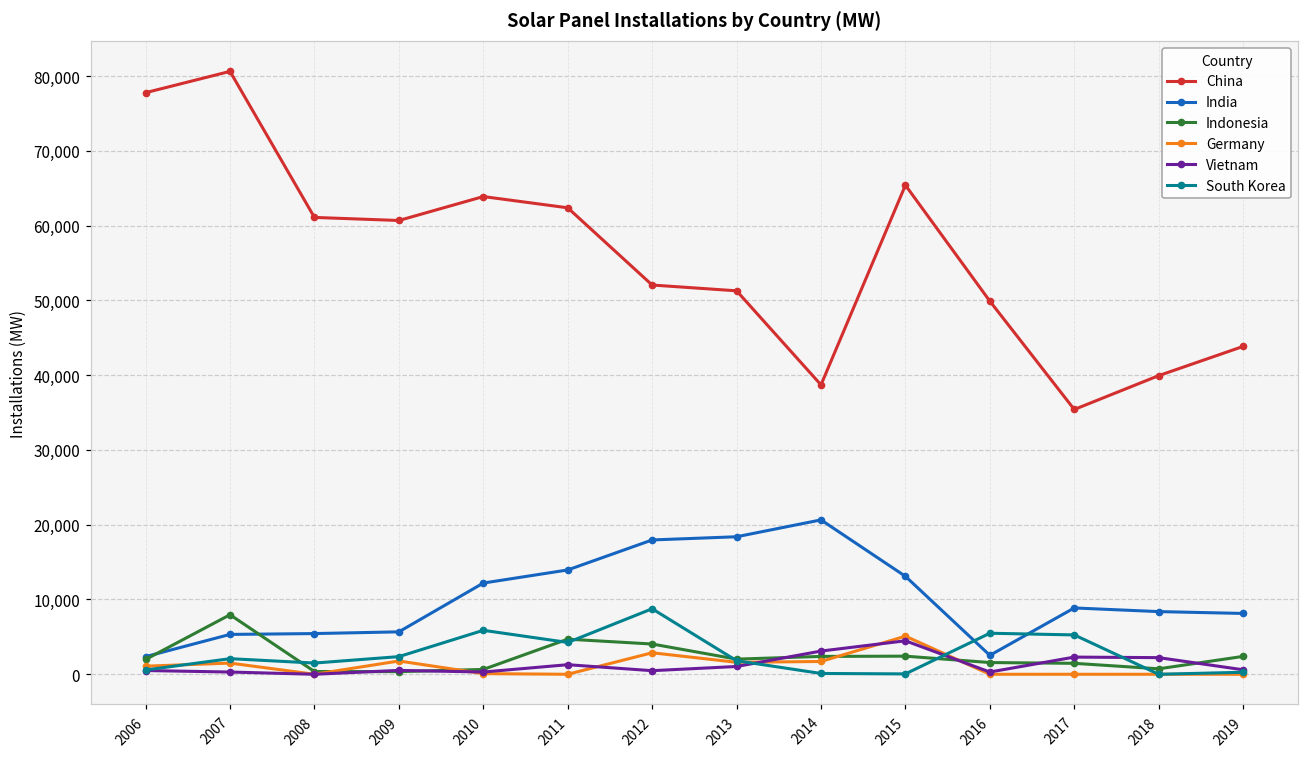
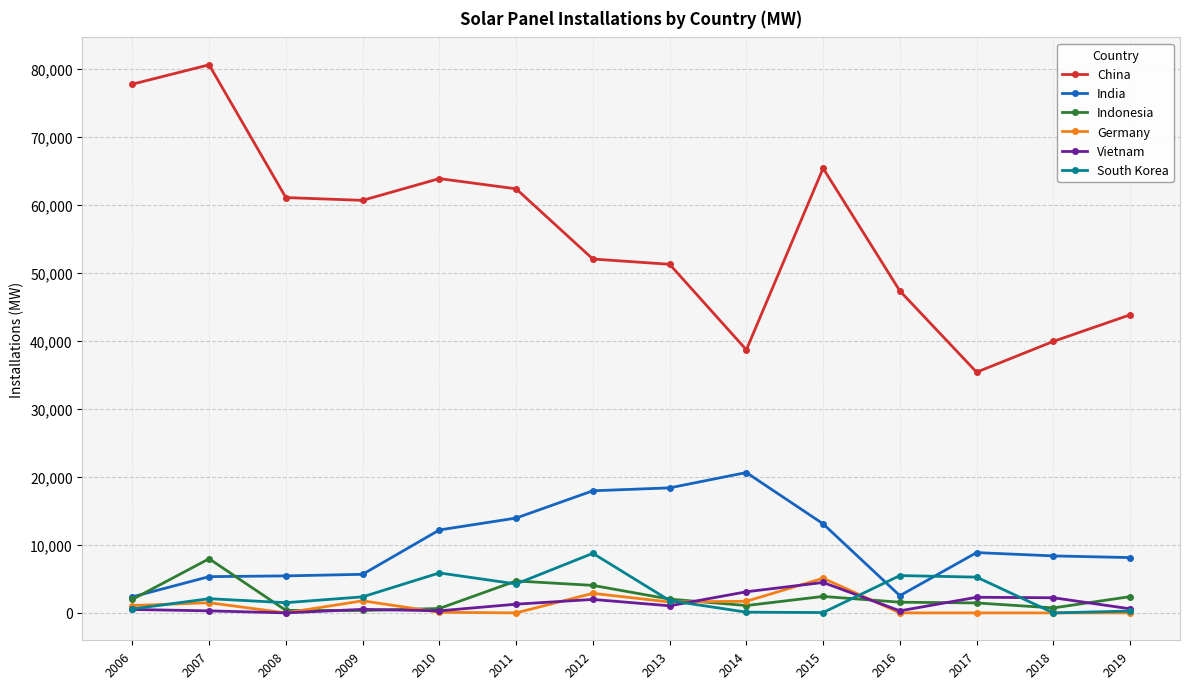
Vietnam, 2012: 0 -> 2,000
Indonesia, 2014: 2,000 -> 1,000
China, 2016: 50,000 -> 47,000
